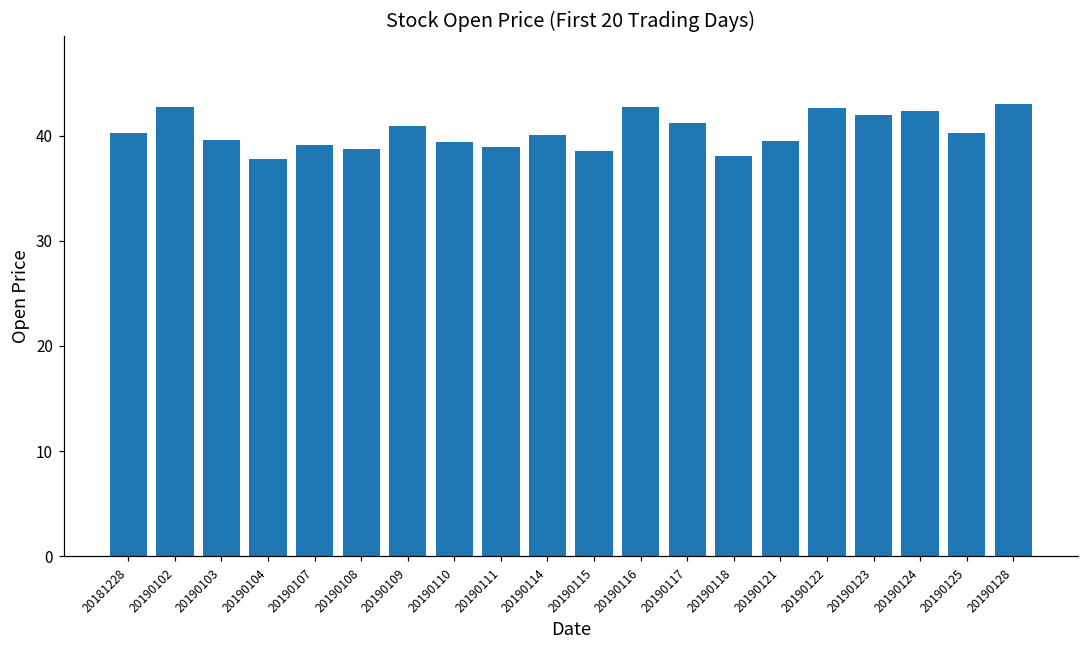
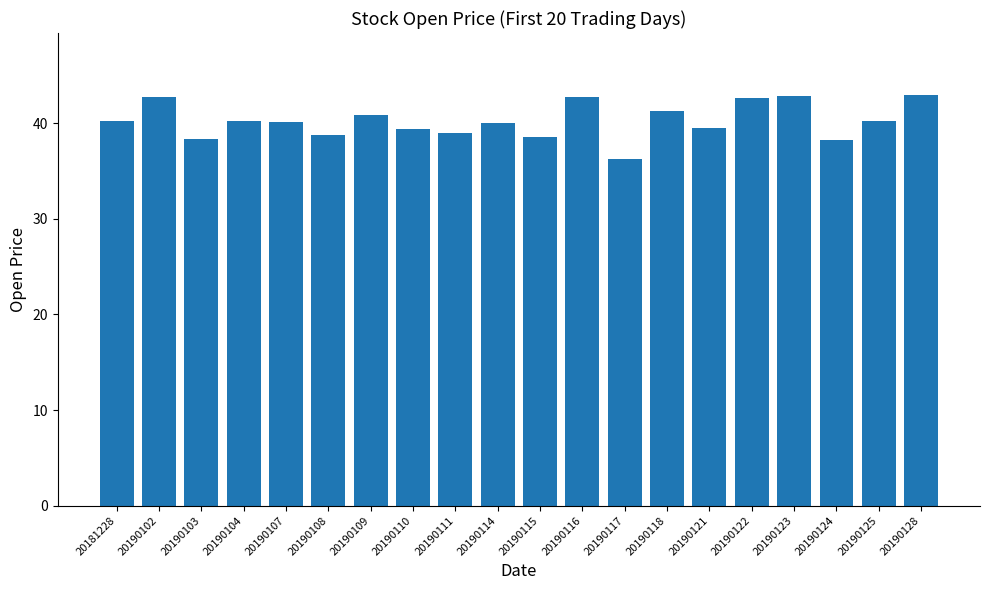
20190103: 40 -> 38
20190104: 38 -> 40
20190107: 39 -> 40
20190117: 41 -> 36
20190118: 38 -> 41
20190123: 42 -> 43
20190124: 42 -> 38
